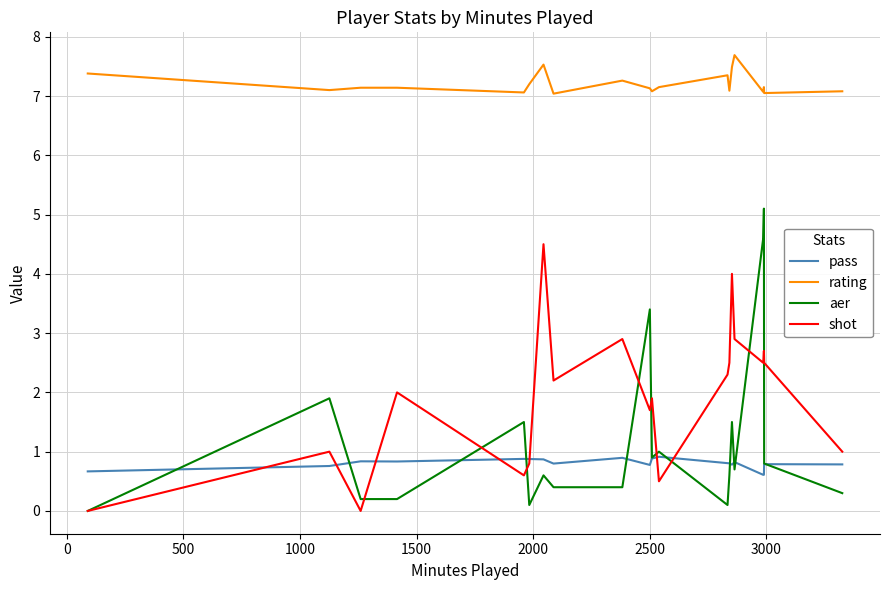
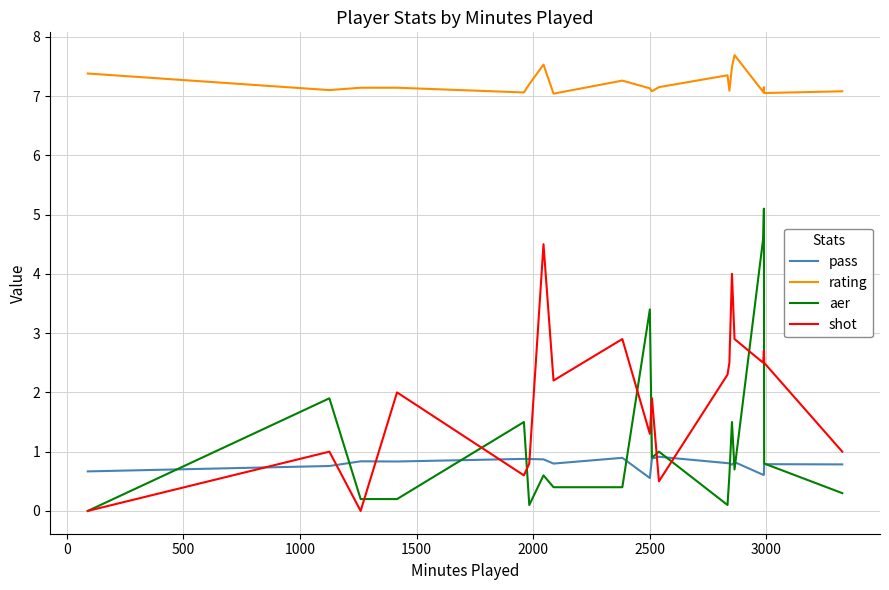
pass, 2500: 0.8 -> 0.6
shot, 2500: 1.7 -> 1.3
